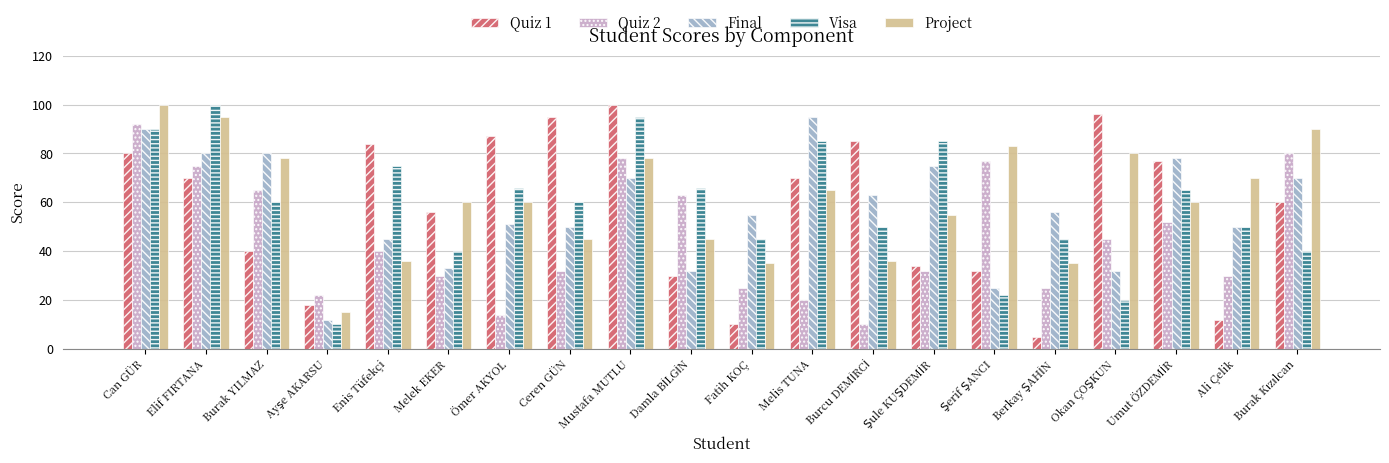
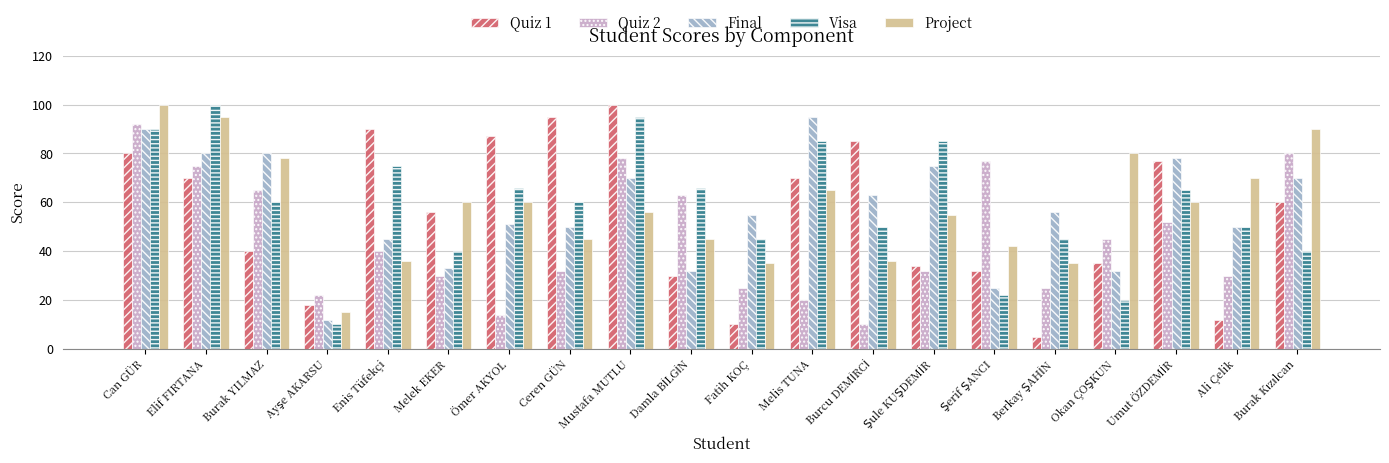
Quiz 1, Enis Tüfekçi: 84 -> 90
Project, Mustafa MUTLU: 78 -> 56
Project, Şerif ŞANCI: 83 -> 42
Quiz 1, Okan ÇOŞKUN: 96 -> 35
